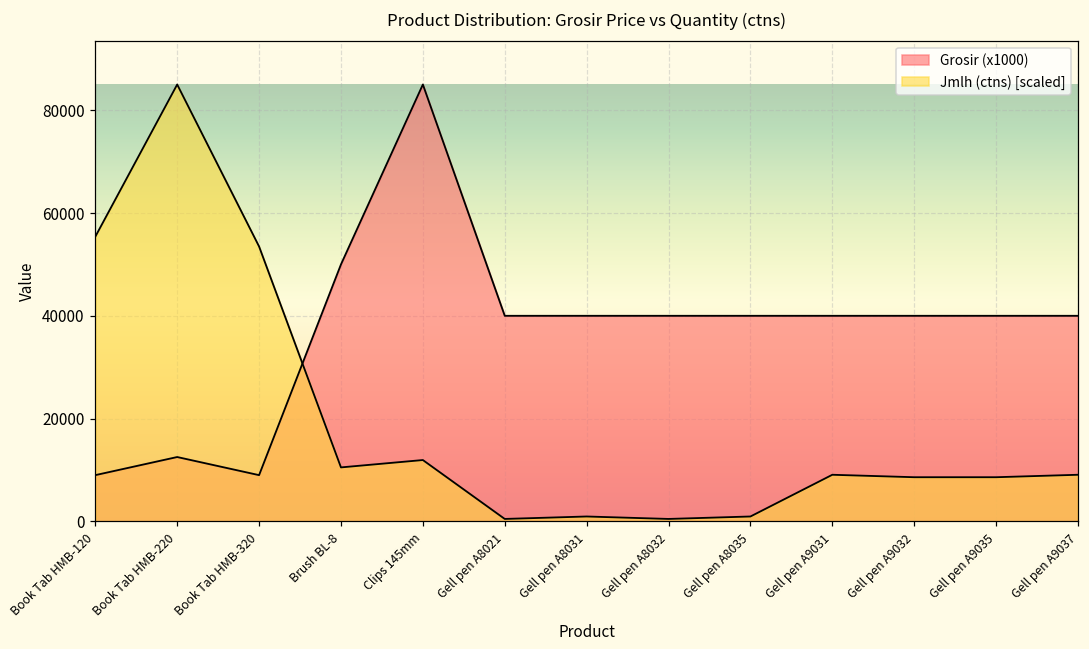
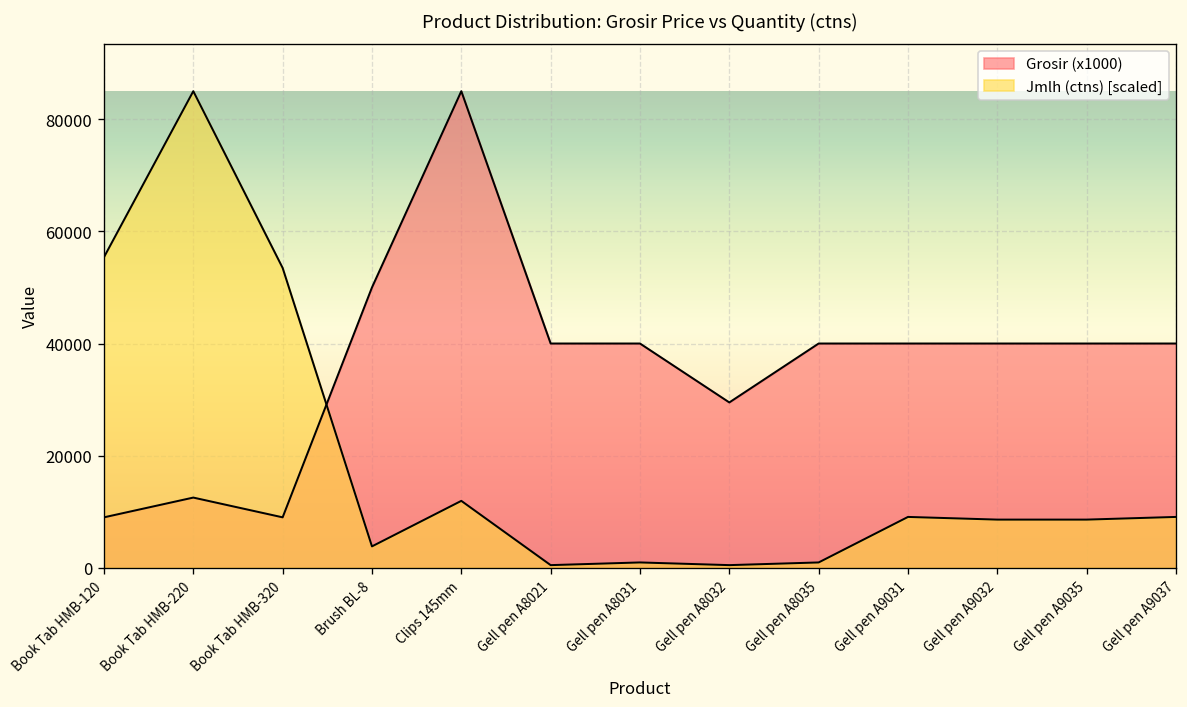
Jmlh (ctns) [scaled], Brush BL-8: 11000 -> 4000
Grosir (x1000), Gell pen A8032: 40000 -> 29000
